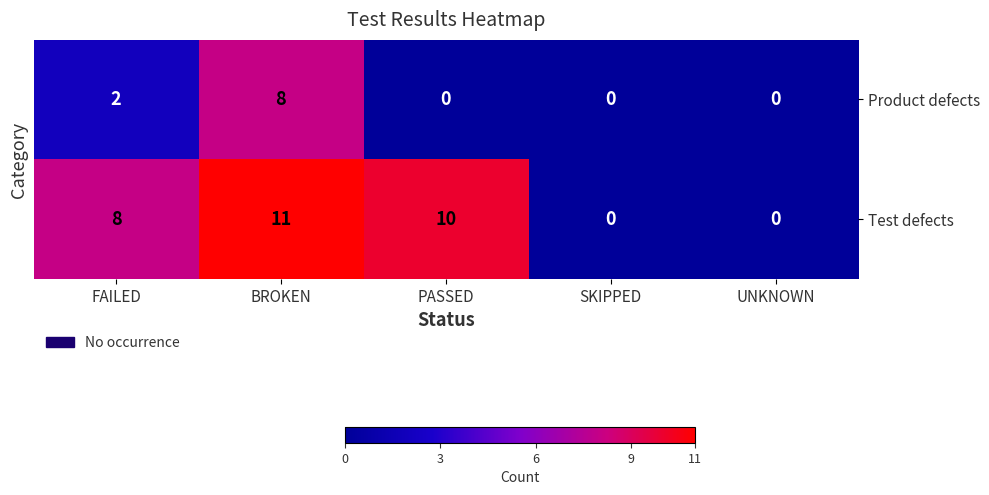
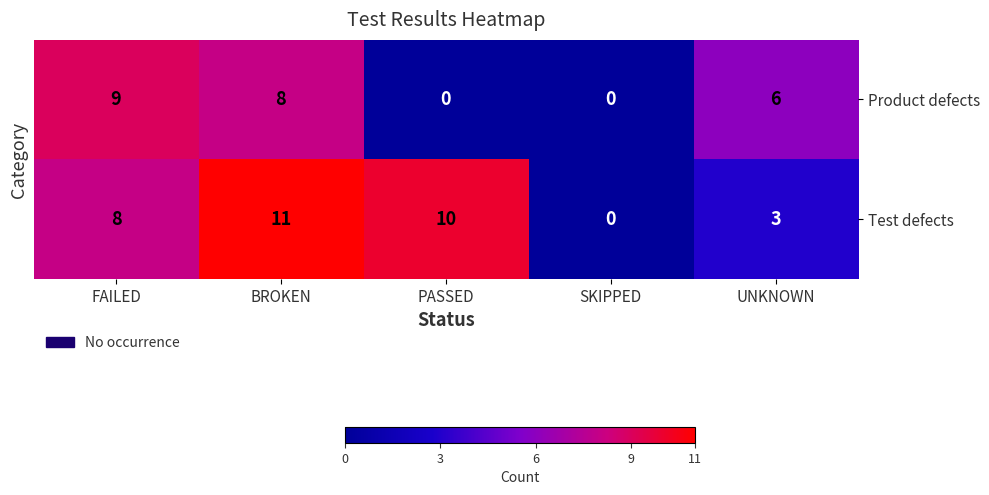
Product defects, FAILED: 2 -> 9
Product defects, UNKNOWN: 0 -> 6
Test defects, UNKNOWN: 0 -> 3
